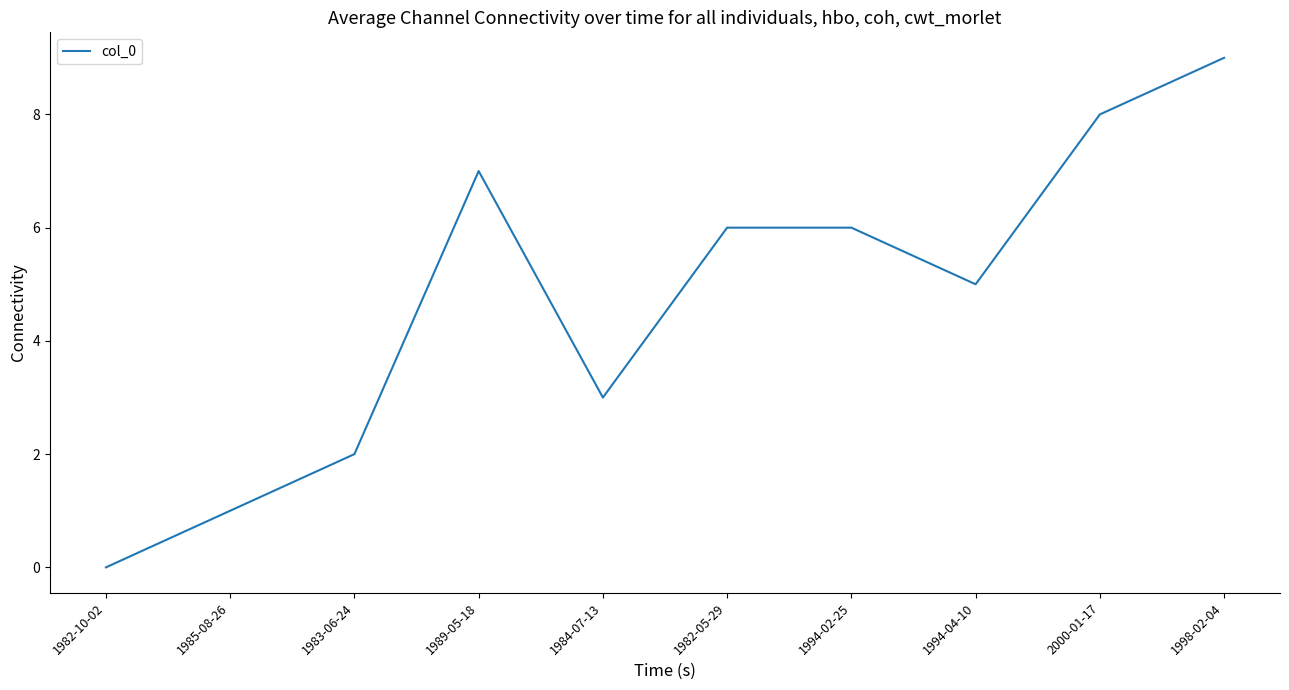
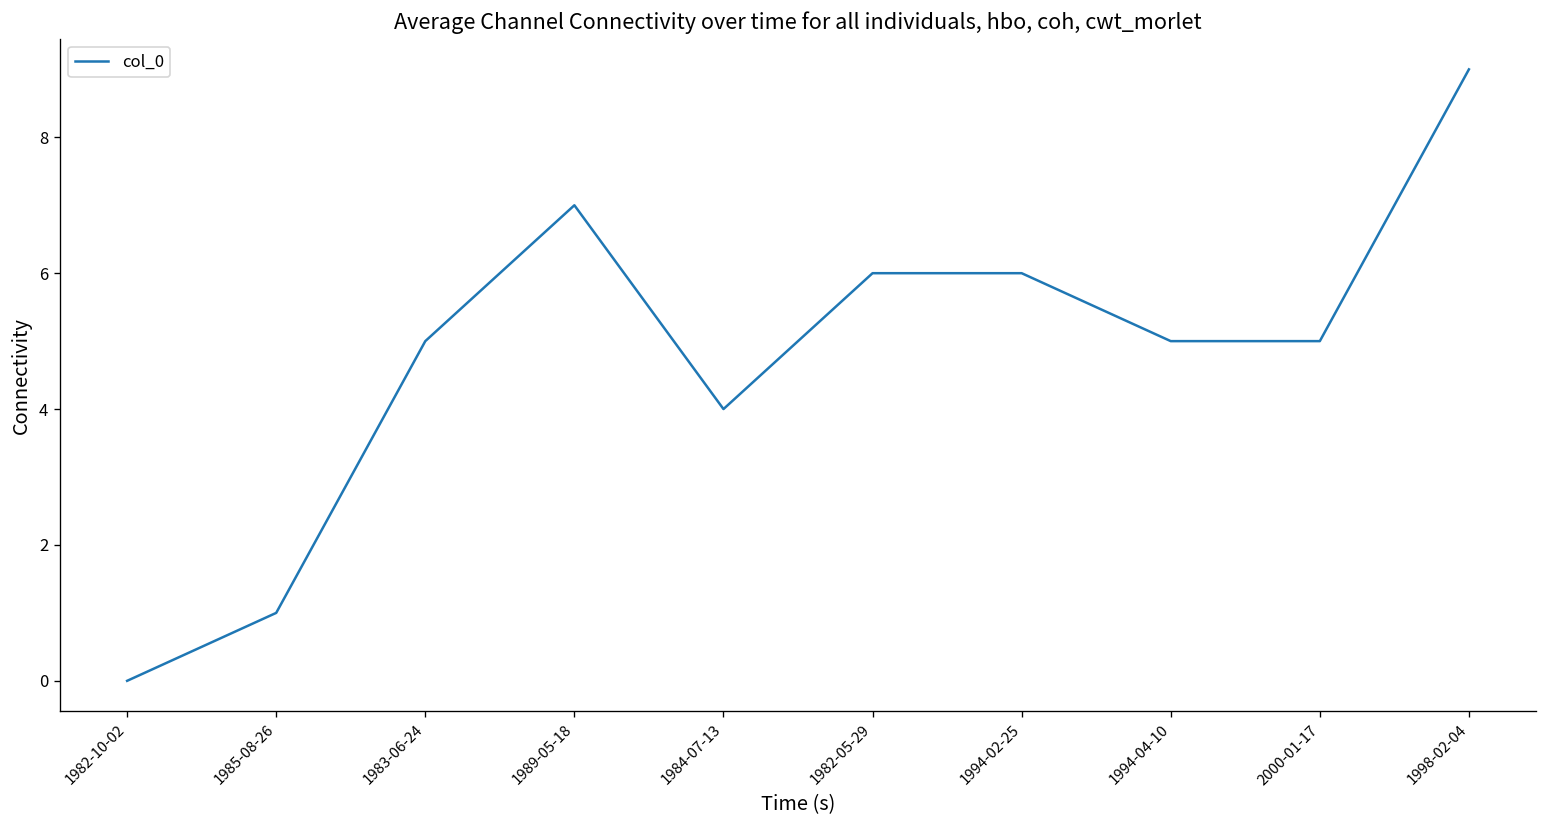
1983-06-24: 2 -> 5
1984-07-13: 3 -> 4
2000-01-17: 8 -> 5
